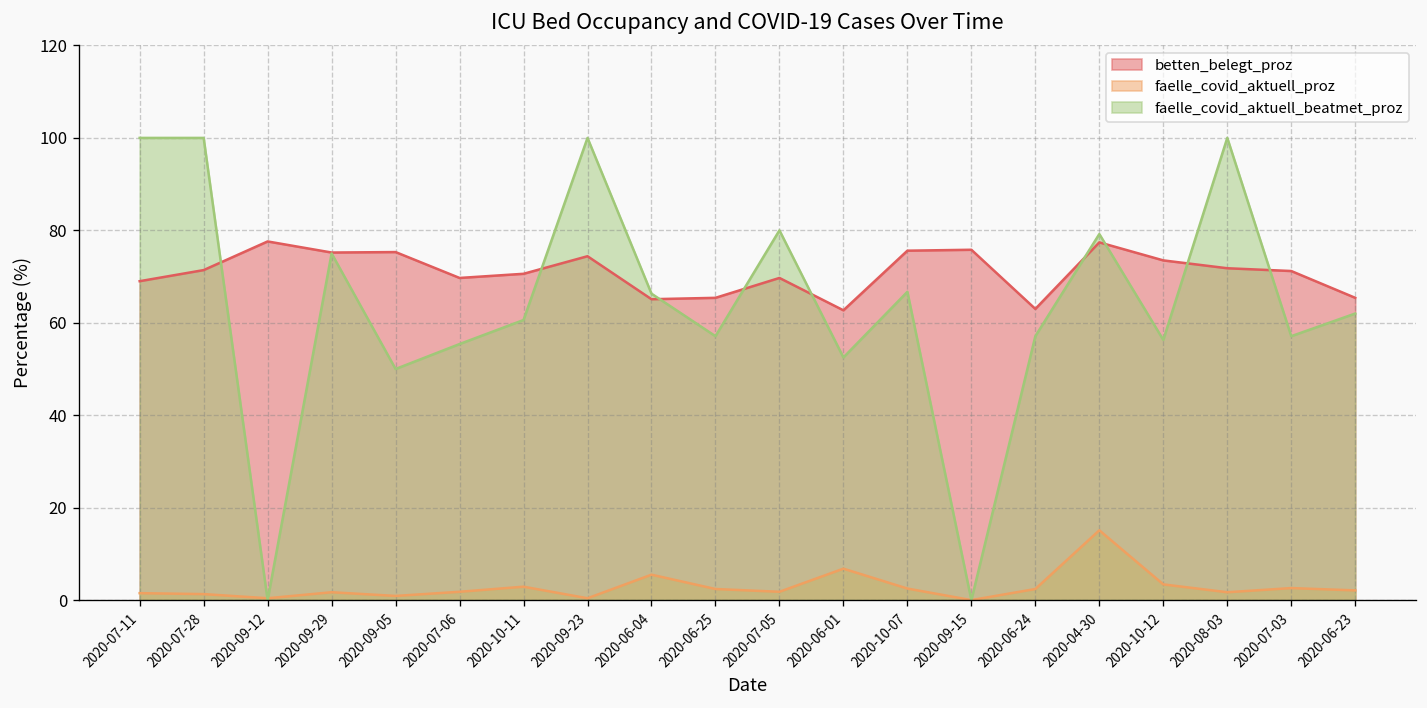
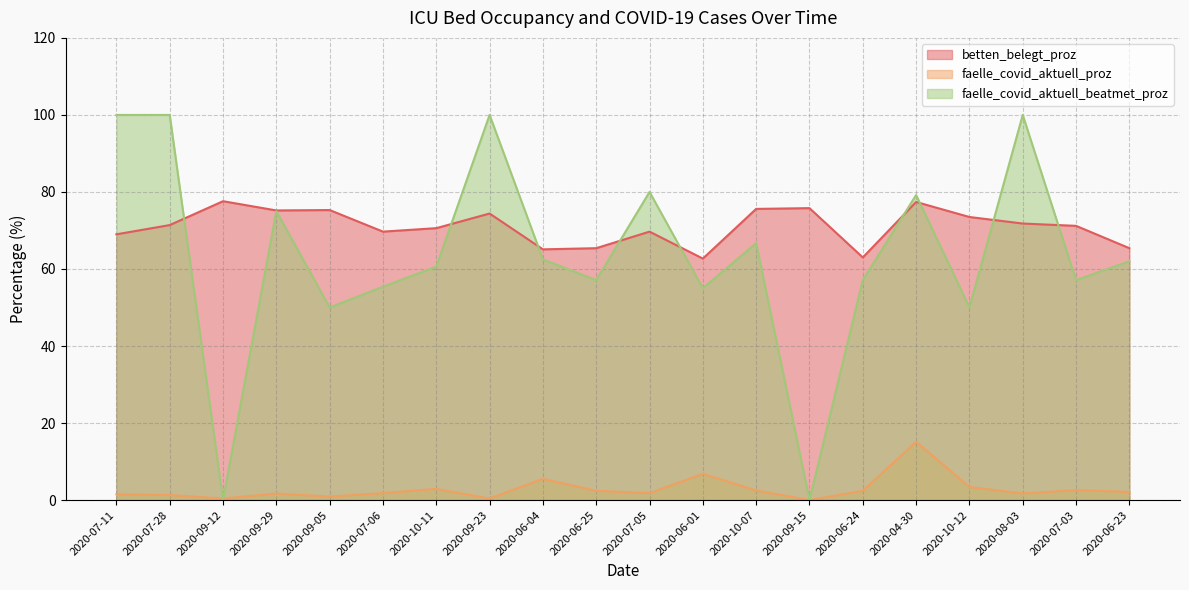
faelle_covid_aktuell_beatmet_proz, 2020-06-04: 66 -> 63
faelle_covid_aktuell_beatmet_proz, 2020-06-01: 53 -> 55
faelle_covid_aktuell_beatmet_proz, 2020-10-12: 56 -> 50
